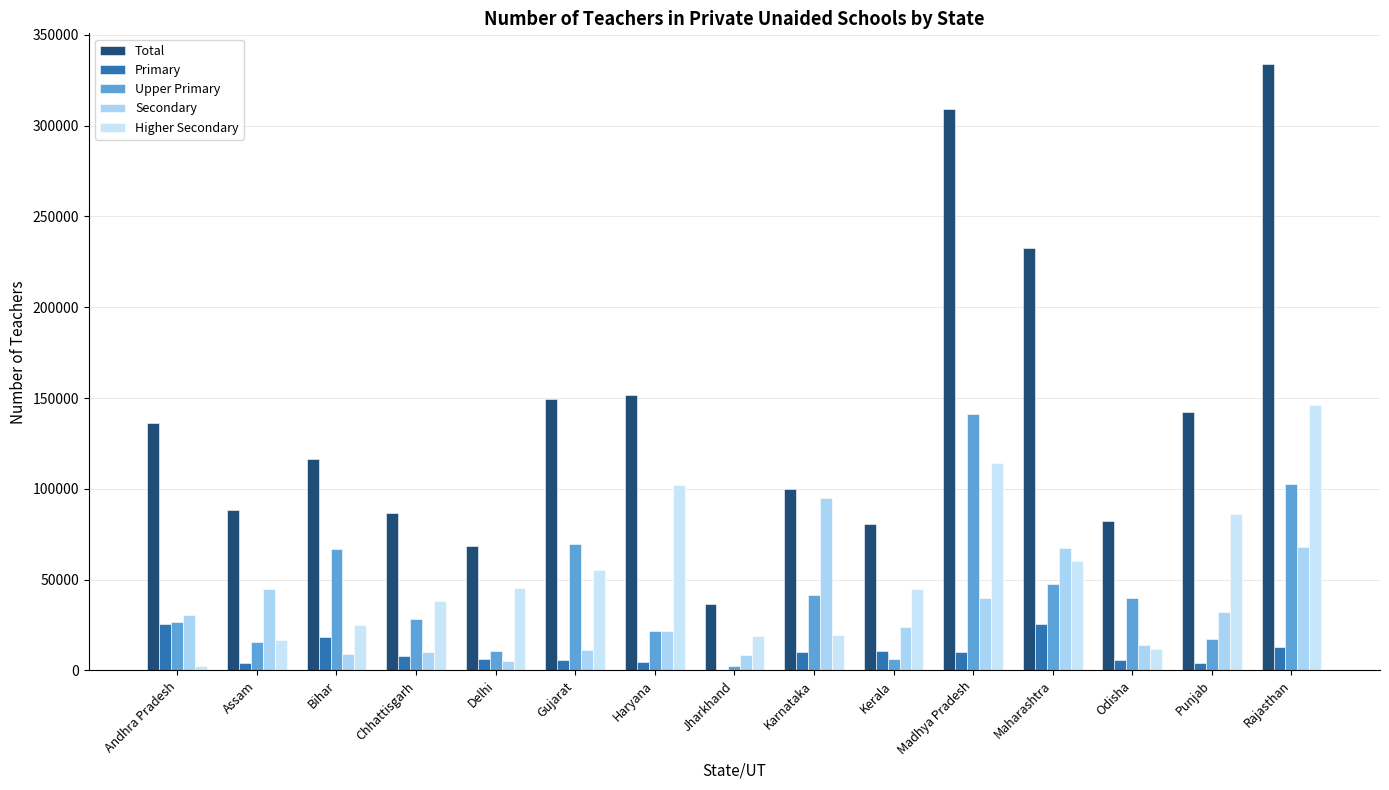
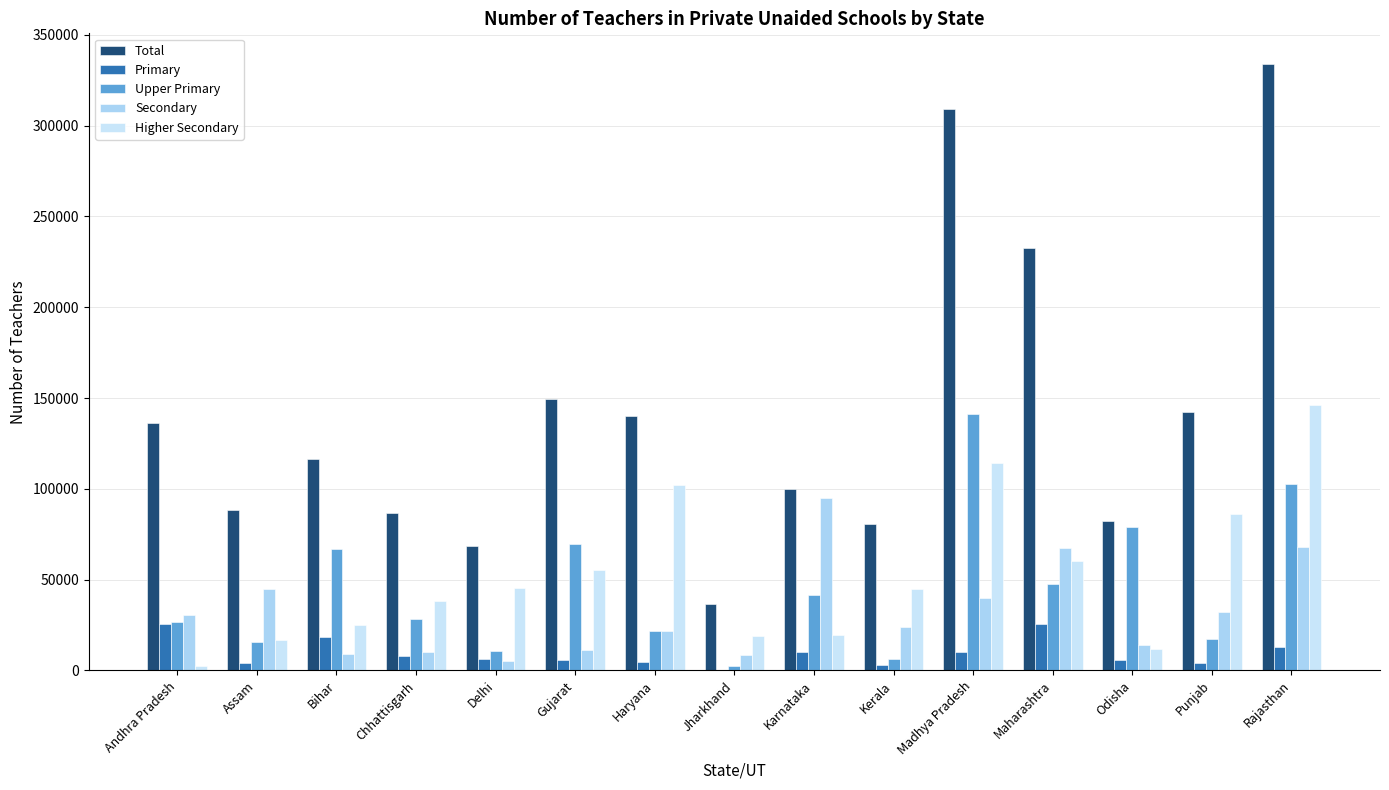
Total, Haryana: 152000 -> 140000
Primary, Kerala: 11000 -> 3000
Upper Primary, Odisha: 40000 -> 79000
